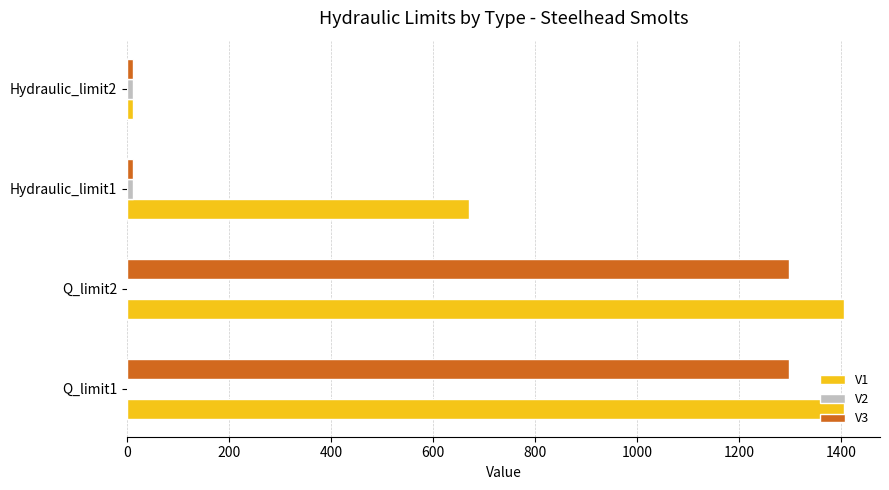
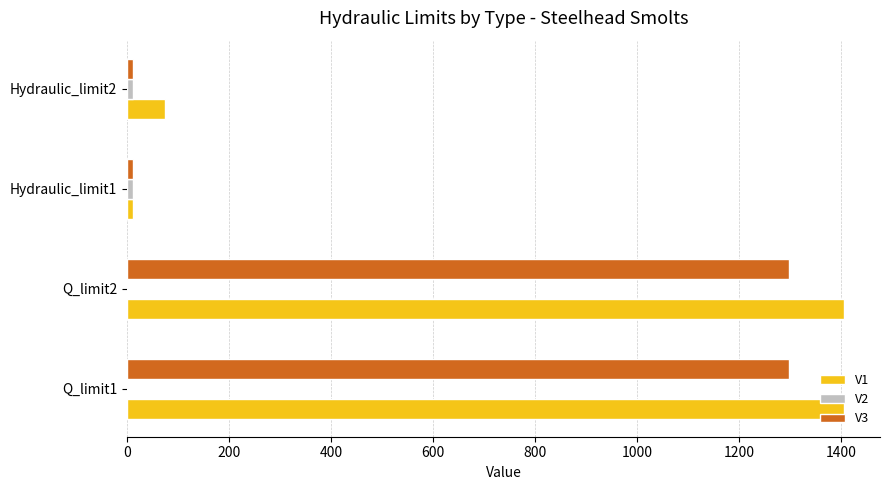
V1, Hydraulic_limit2: 10 -> 80
V1, Hydraulic_limit1: 670 -> 10
